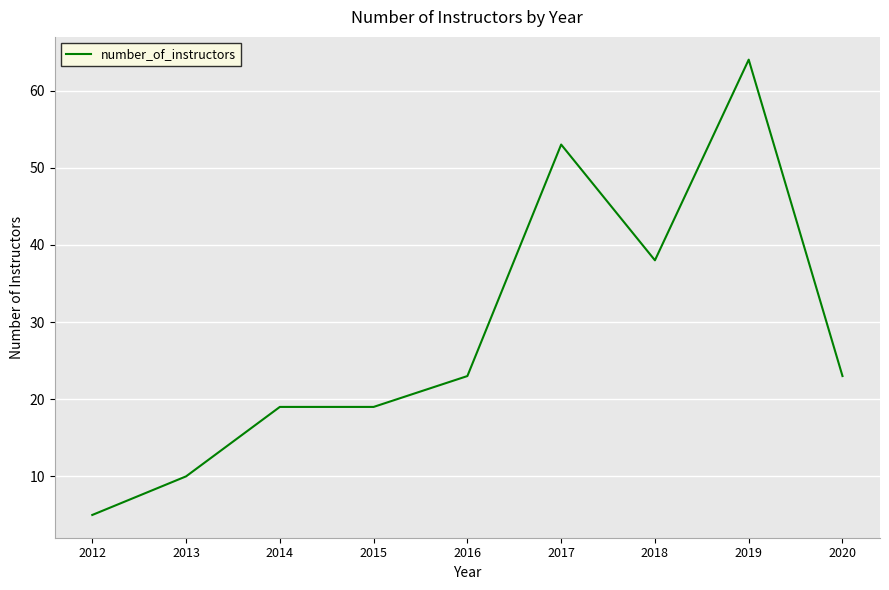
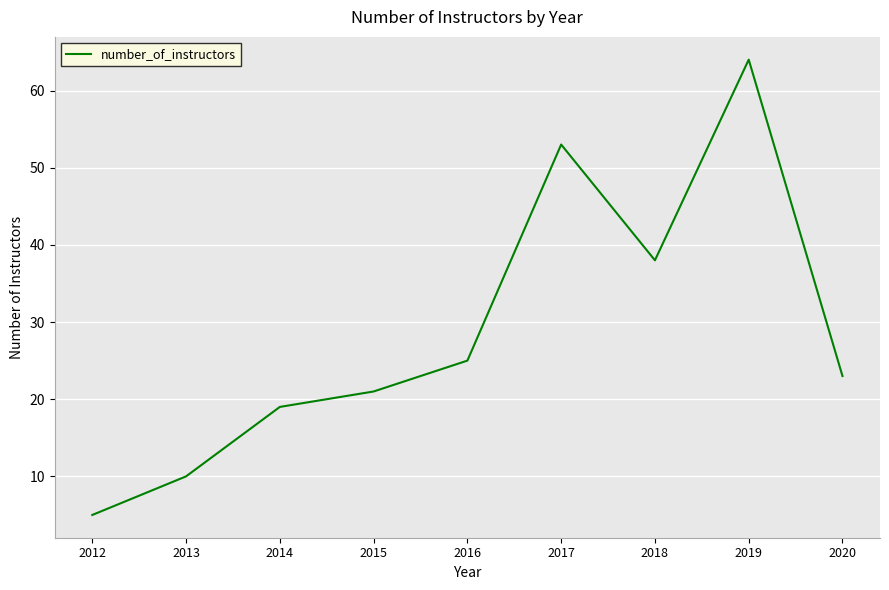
2015: 19 -> 21
2016: 23 -> 25
